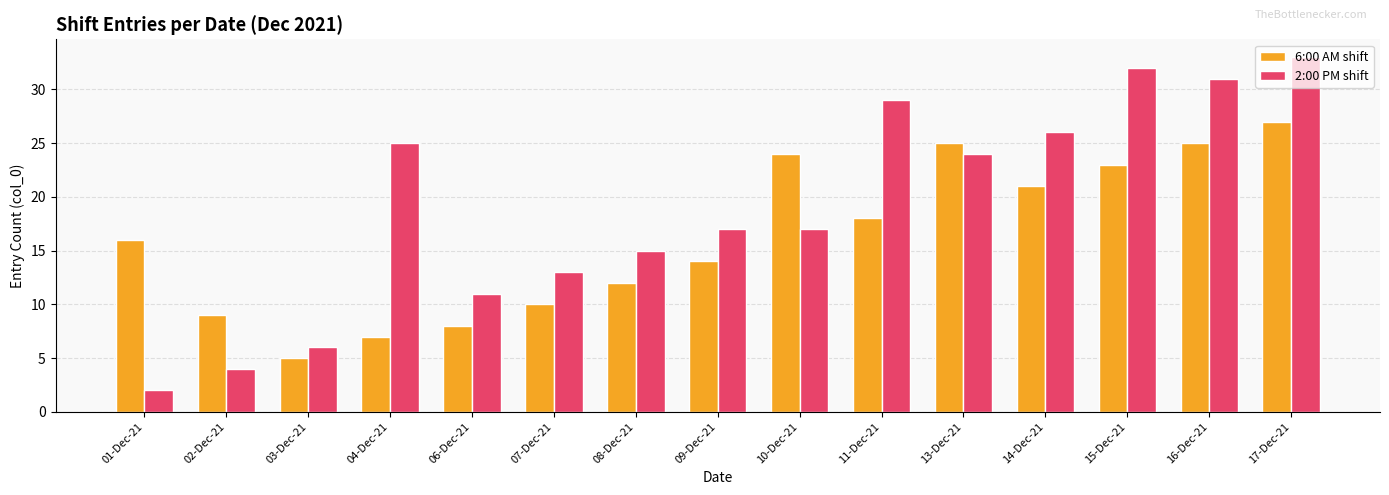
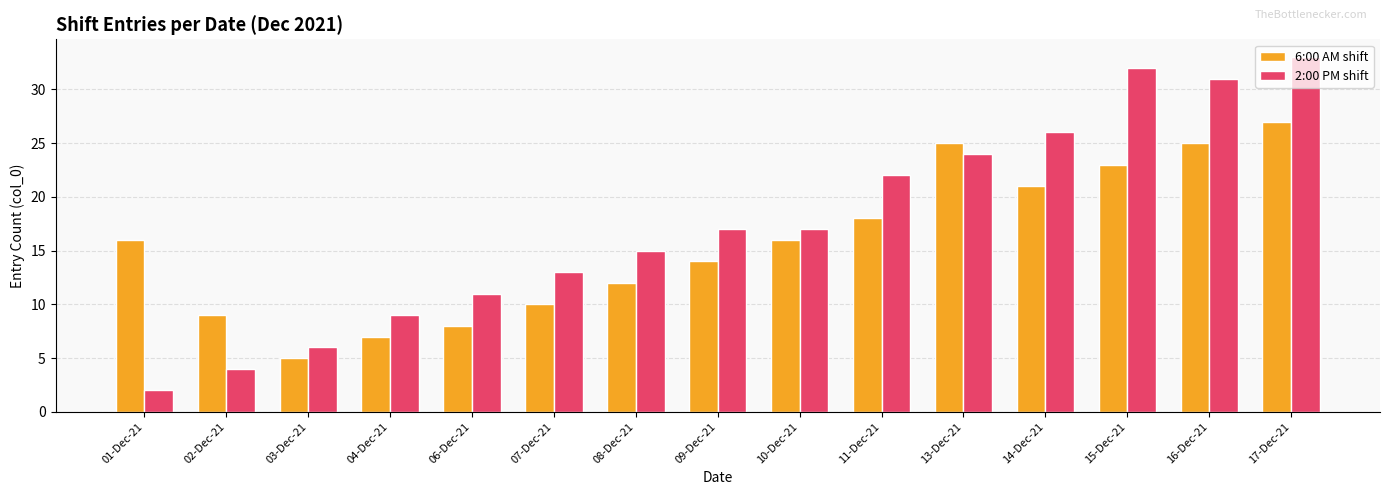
2:00 PM shift, 04-Dec-21: 25 -> 9
6:00 AM shift, 10-Dec-21: 24 -> 16
2:00 PM shift, 11-Dec-21: 29 -> 22
